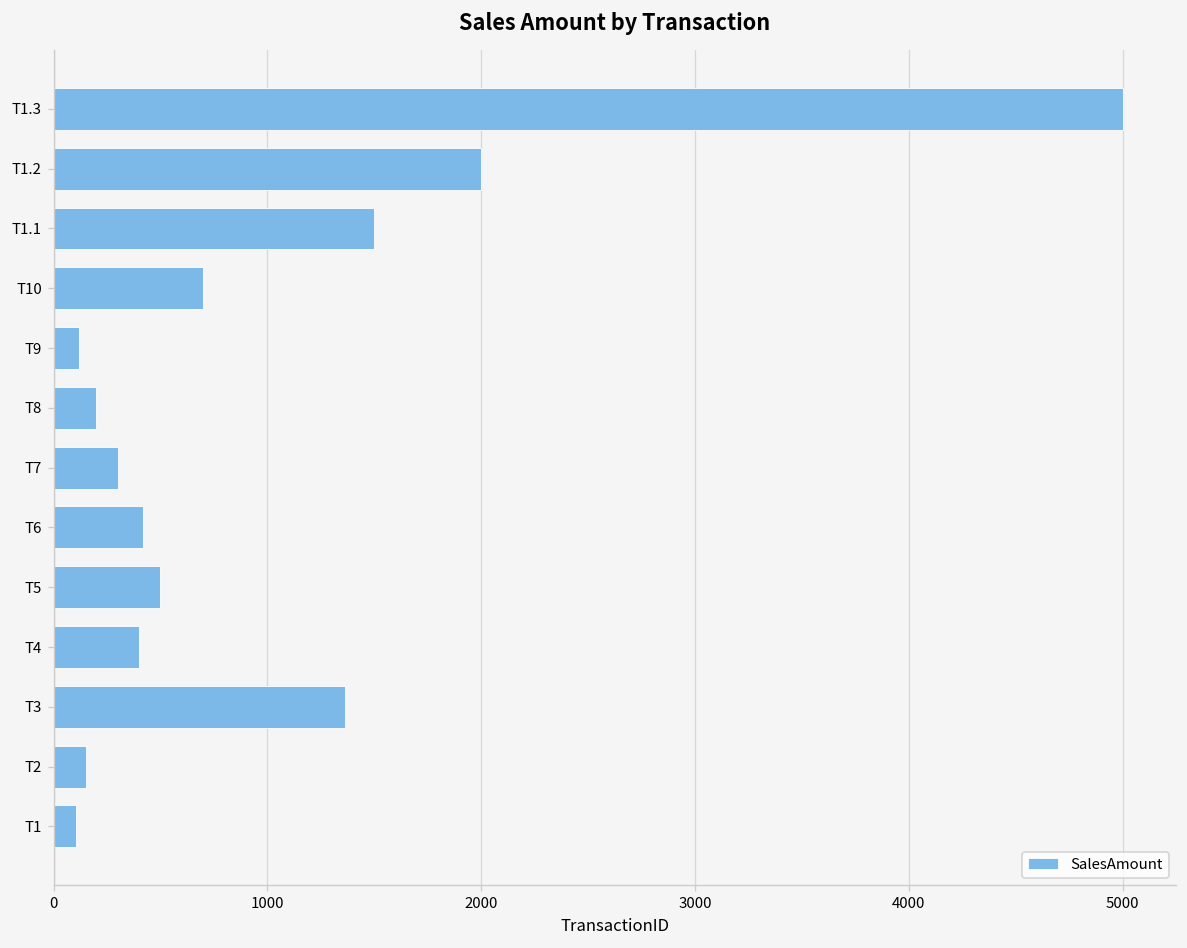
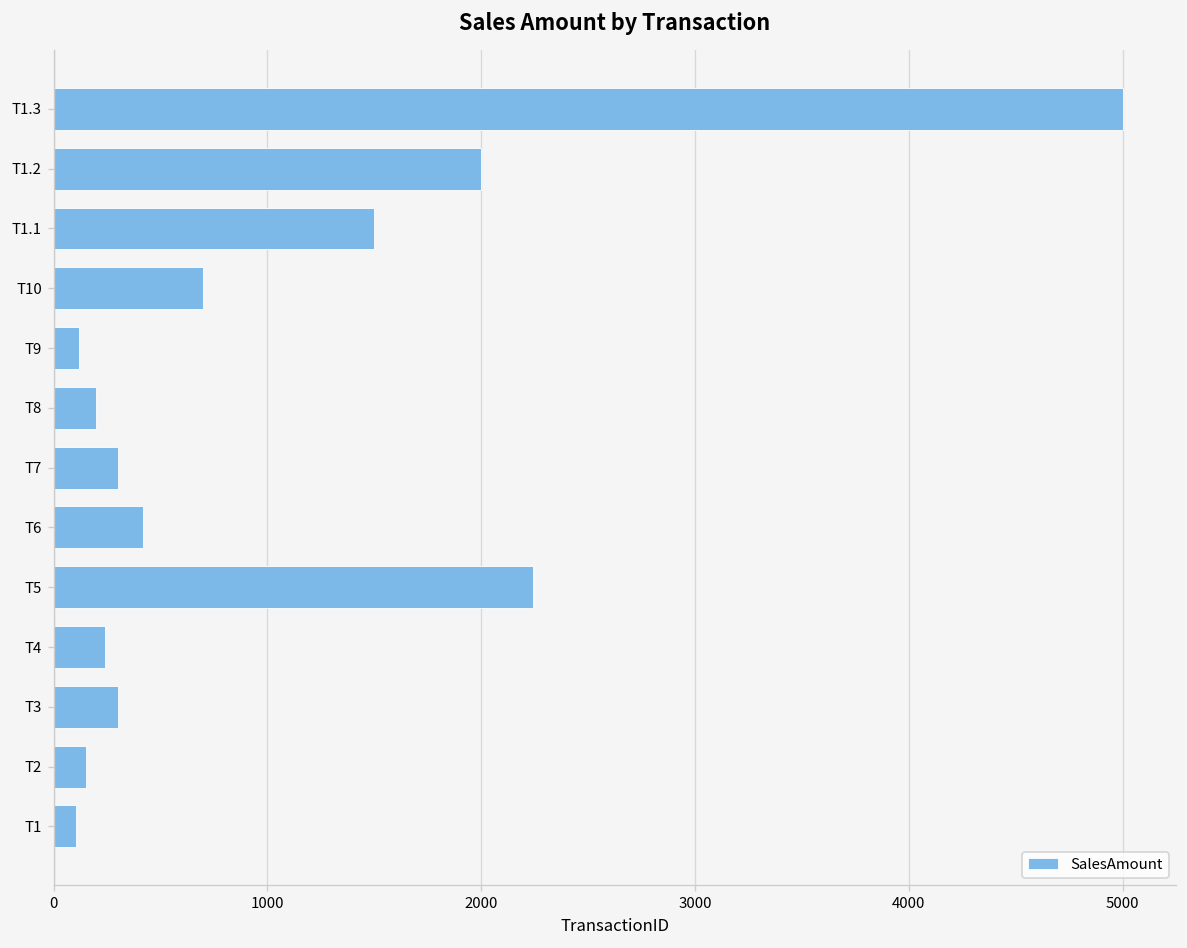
T5: 500 -> 2240
T4: 400 -> 240
T3: 1370 -> 300
